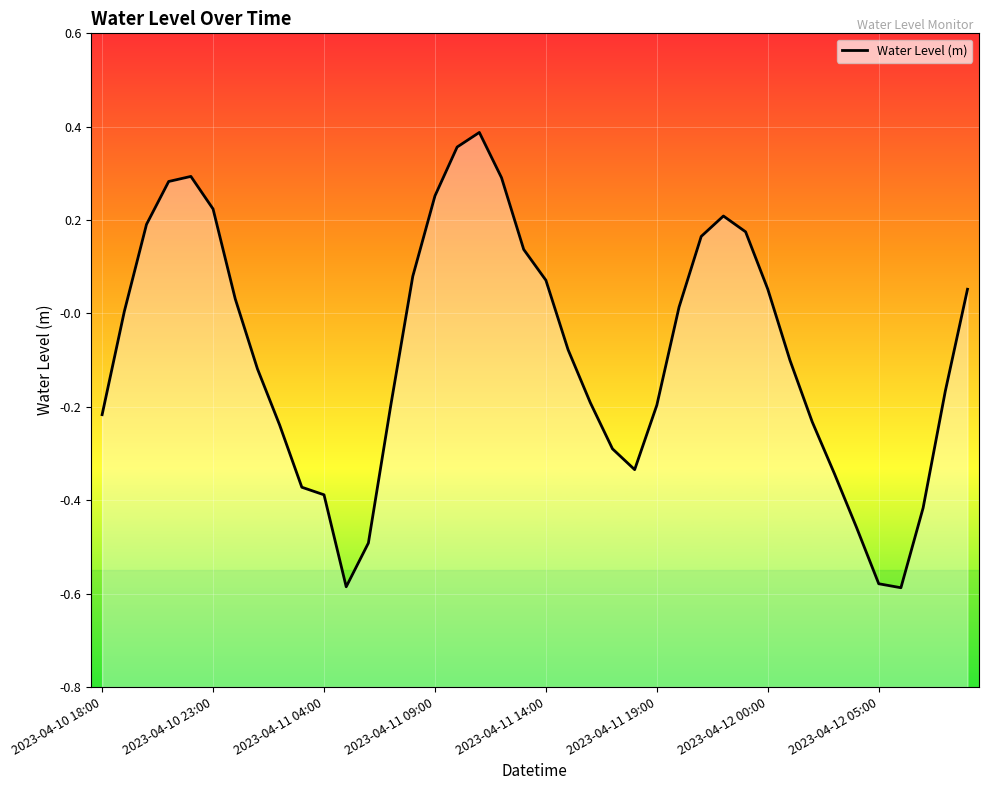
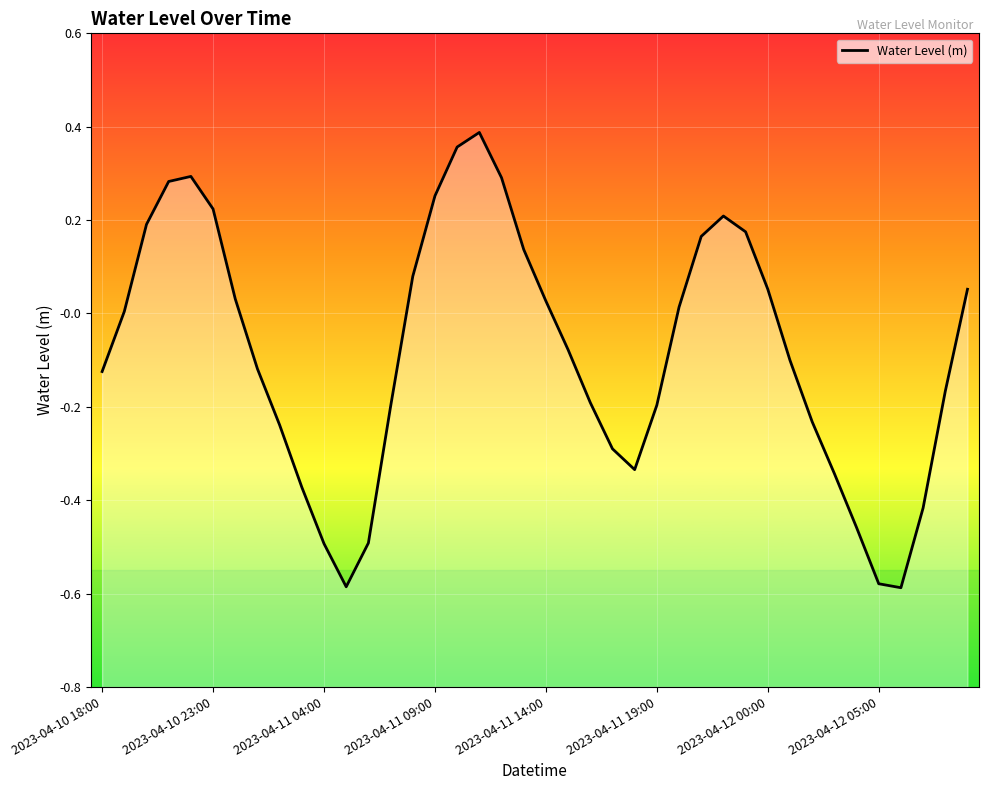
2023-04-10 18:00: -0.22 -> -0.12
2023-04-11 04:00: -0.39 -> -0.49
2023-04-11 14:00: 0.07 -> 0.03
